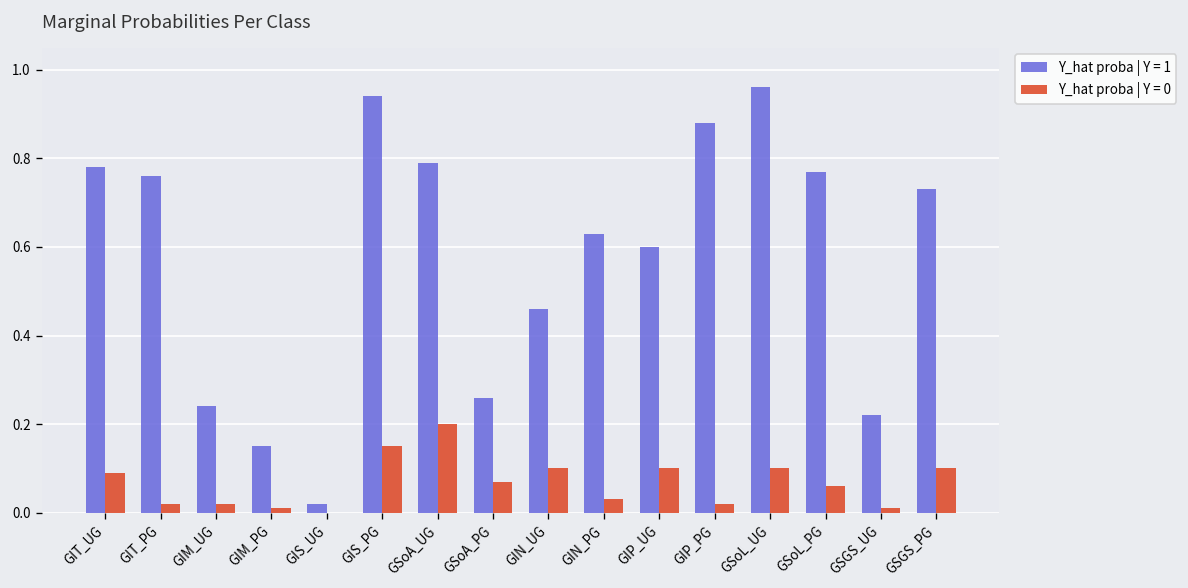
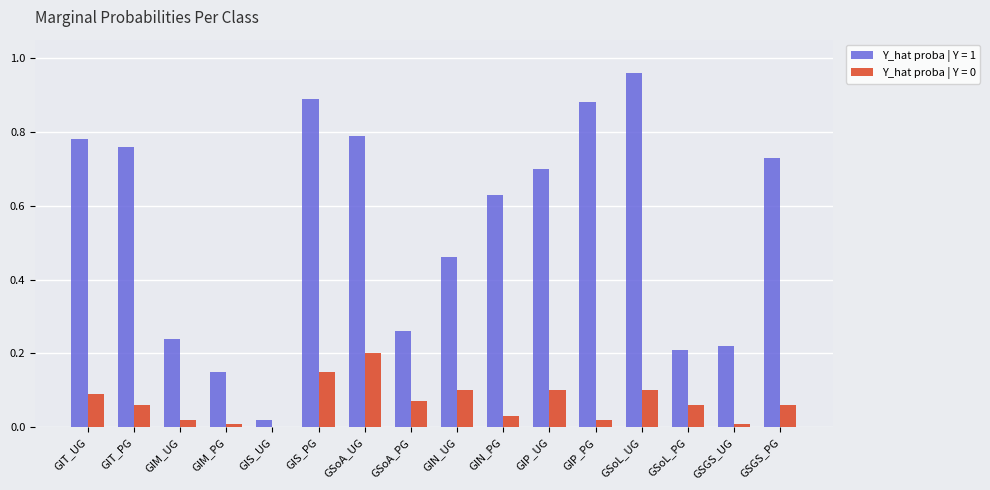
Y_hat proba | Y = 0, GIT_PG: 0.02 -> 0.06
Y_hat proba | Y = 1, GIS_PG: 0.94 -> 0.89
Y_hat proba | Y = 1, GIP_UG: 0.6 -> 0.7
Y_hat proba | Y = 1, GSoL_PG: 0.77 -> 0.21
Y_hat proba | Y = 0, GSGS_PG: 0.10 -> 0.06
